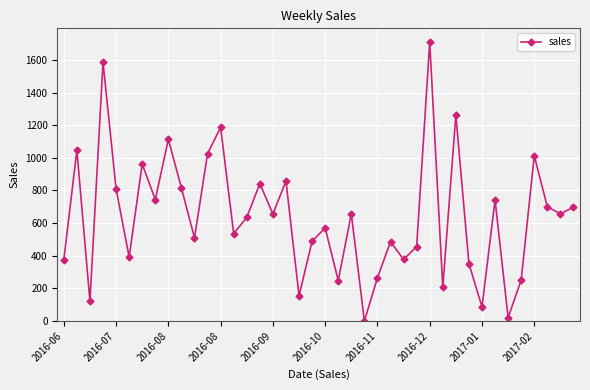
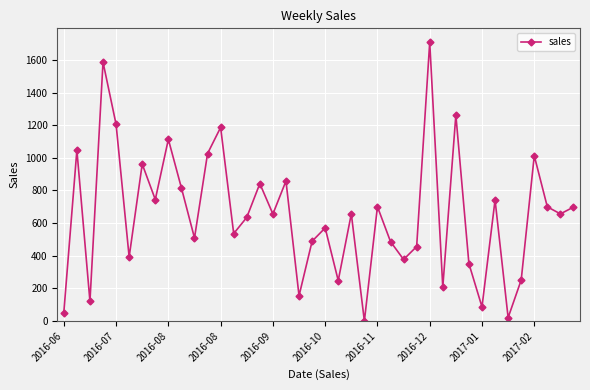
2016-06: 370 -> 50
2016-07: 810 -> 1210
2016-11: 270 -> 700
